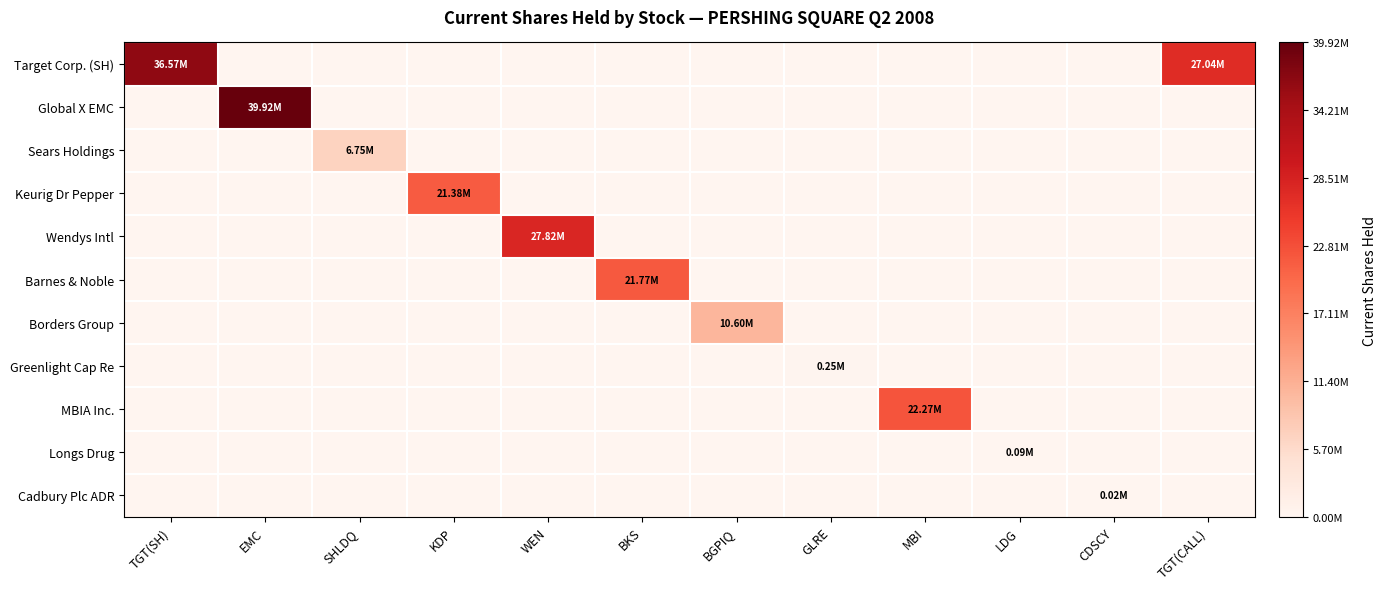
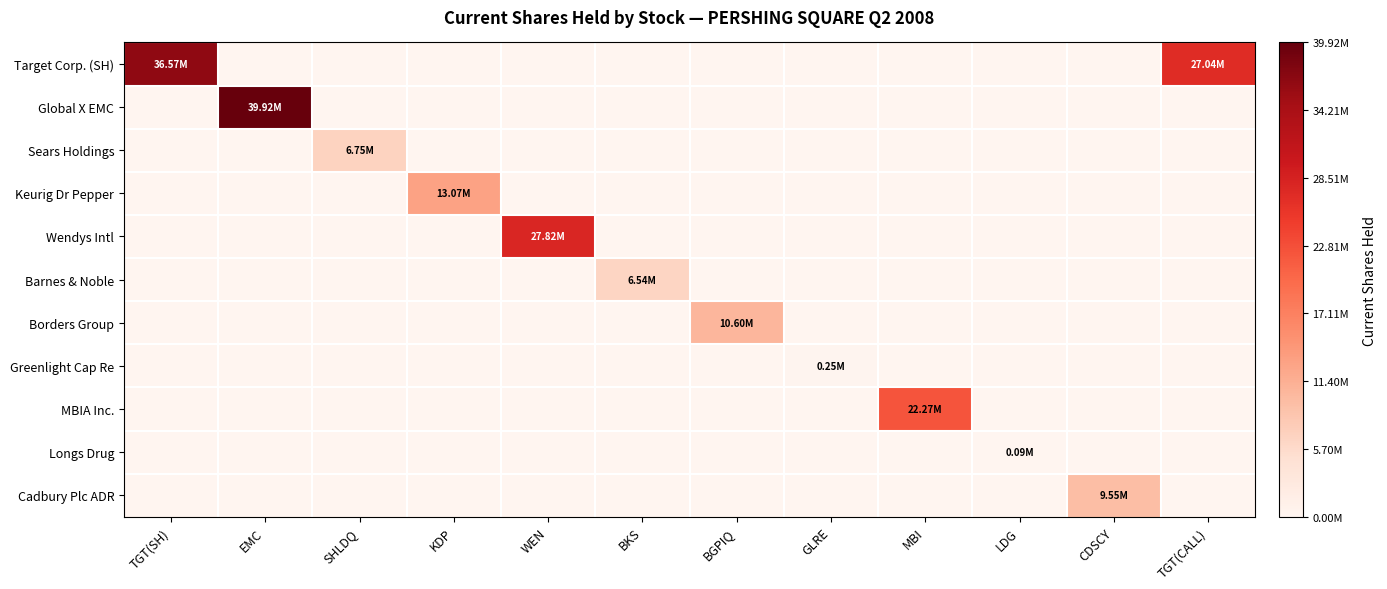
Keurig Dr Pepper, KDP: 21.38M -> 13.07M
Barnes & Noble, BKS: 21.77M -> 6.54M
Cadbury Plc ADR, CDSCY: 0.02M -> 9.55M
